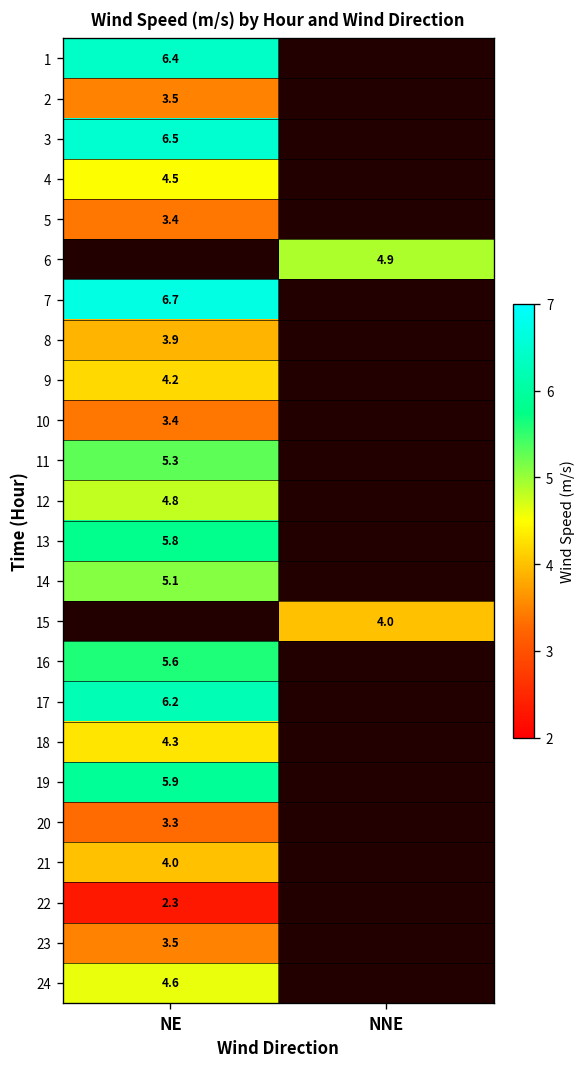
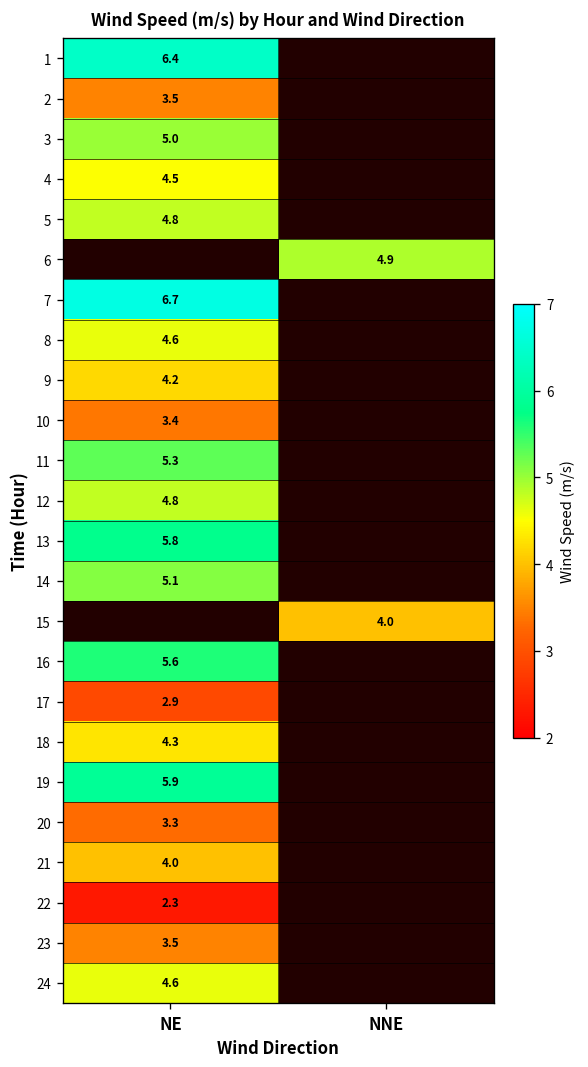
3, NE: 6.5 -> 5.0
5, NE: 3.4 -> 4.8
8, NE: 3.9 -> 4.6
17, NE: 6.2 -> 2.9
